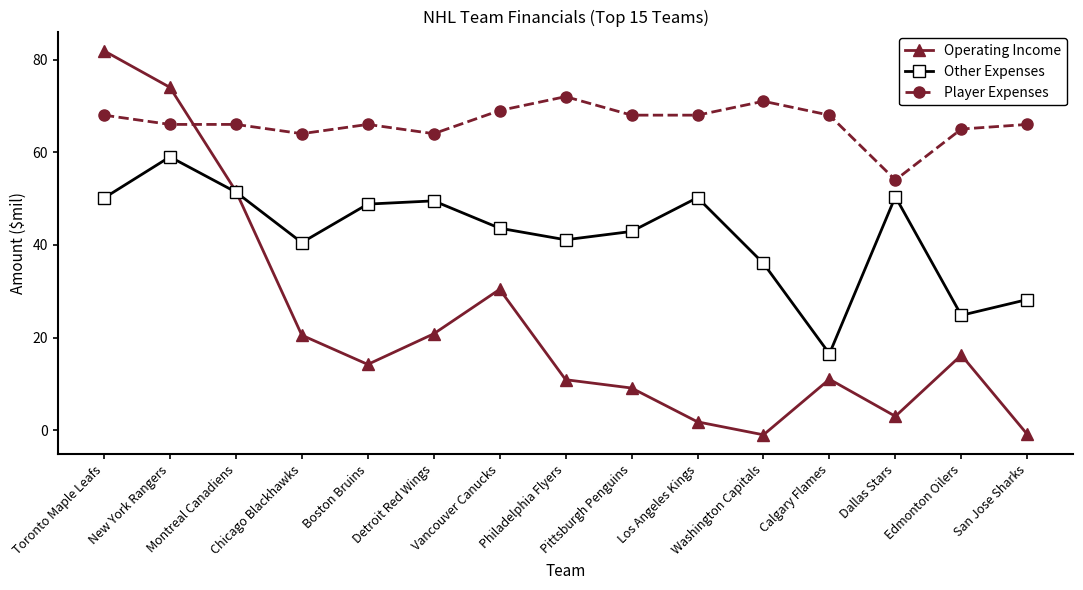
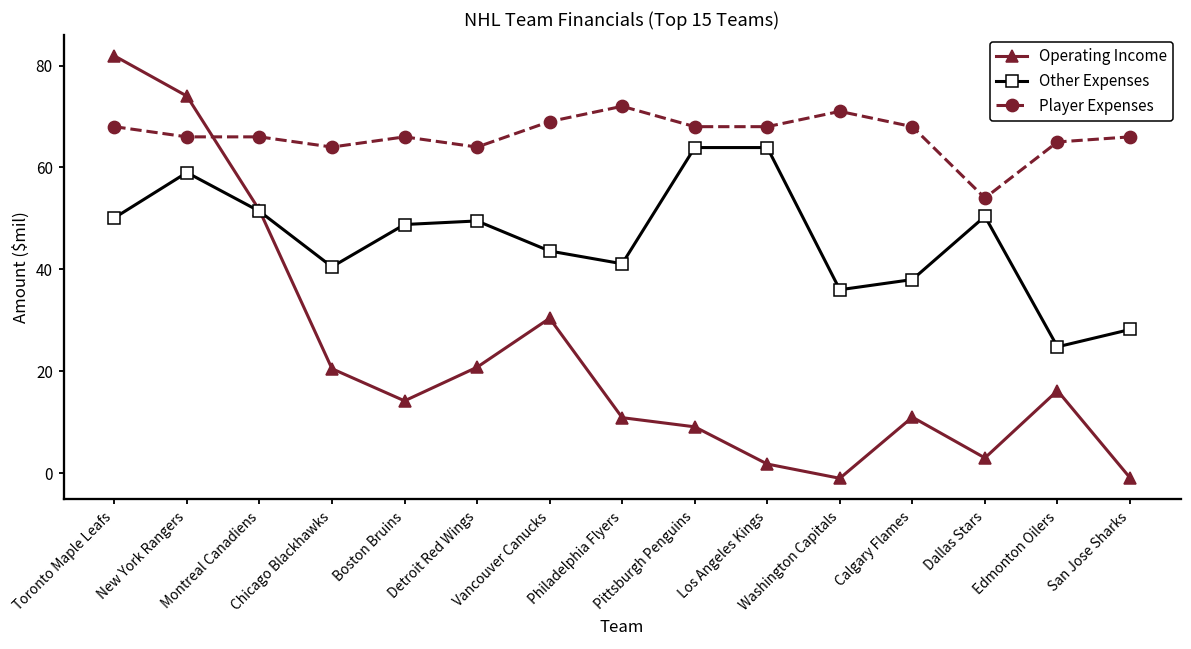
Other Expenses, Pittsburgh Penguins: 43 -> 64
Other Expenses, Los Angeles Kings: 50 -> 64
Other Expenses, Calgary Flames: 17 -> 38
